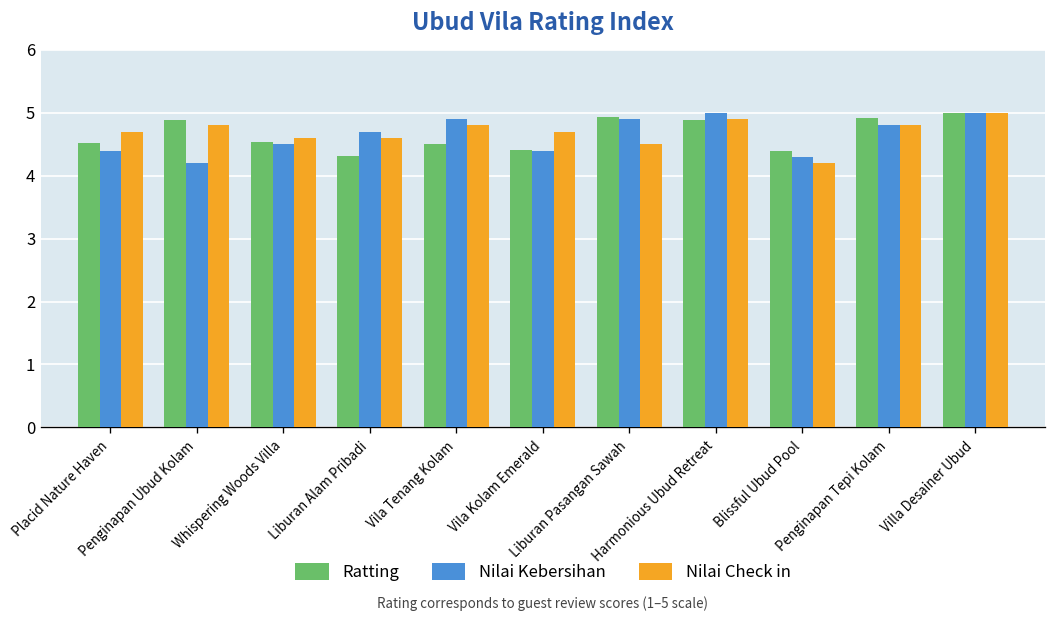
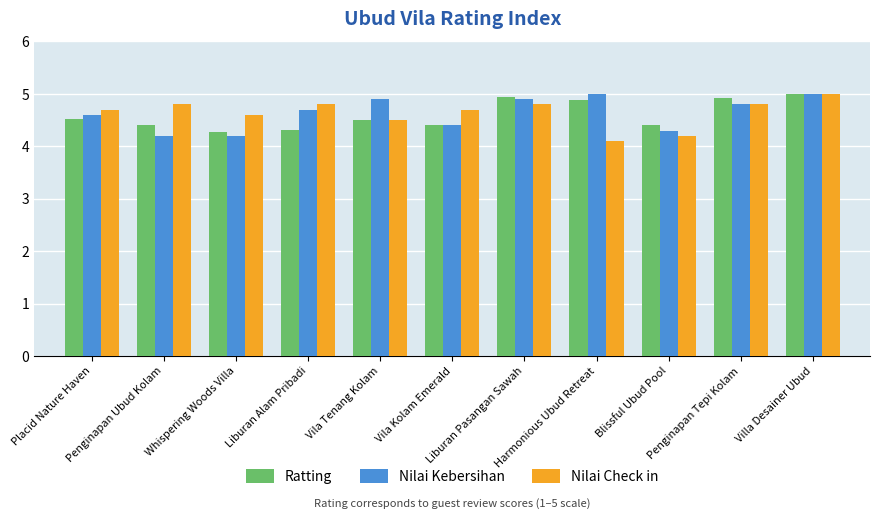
Nilai Kebersihan, Placid Nature Haven: 4.4 -> 4.6
Ratting, Penginapan Ubud Kolam: 4.9 -> 4.4
Ratting, Whispering Woods Villa: 4.5 -> 4.3
Nilai Kebersihan, Whispering Woods Villa: 4.5 -> 4.2
Nilai Check in, Liburan Alam Pribadi: 4.6 -> 4.8
Nilai Check in, Vila Tenang Kolam: 4.8 -> 4.5
Nilai Check in, Liburan Pasangan Sawah: 4.5 -> 4.8
Nilai Check in, Harmonious Ubud Retreat: 4.9 -> 4.1
